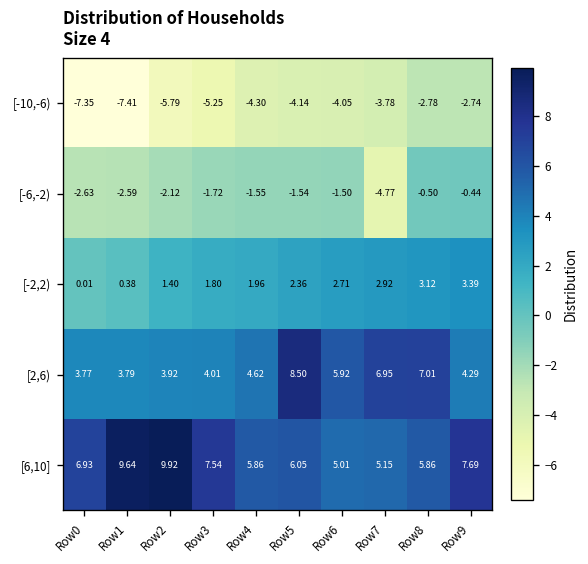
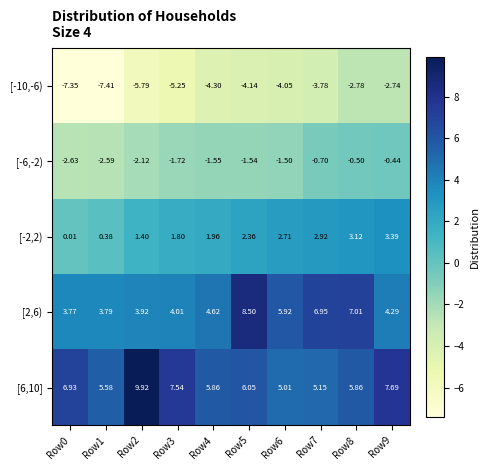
[-6,-2), Row7: -4.77 -> -0.70
[6,10], Row1: 9.64 -> 5.58
